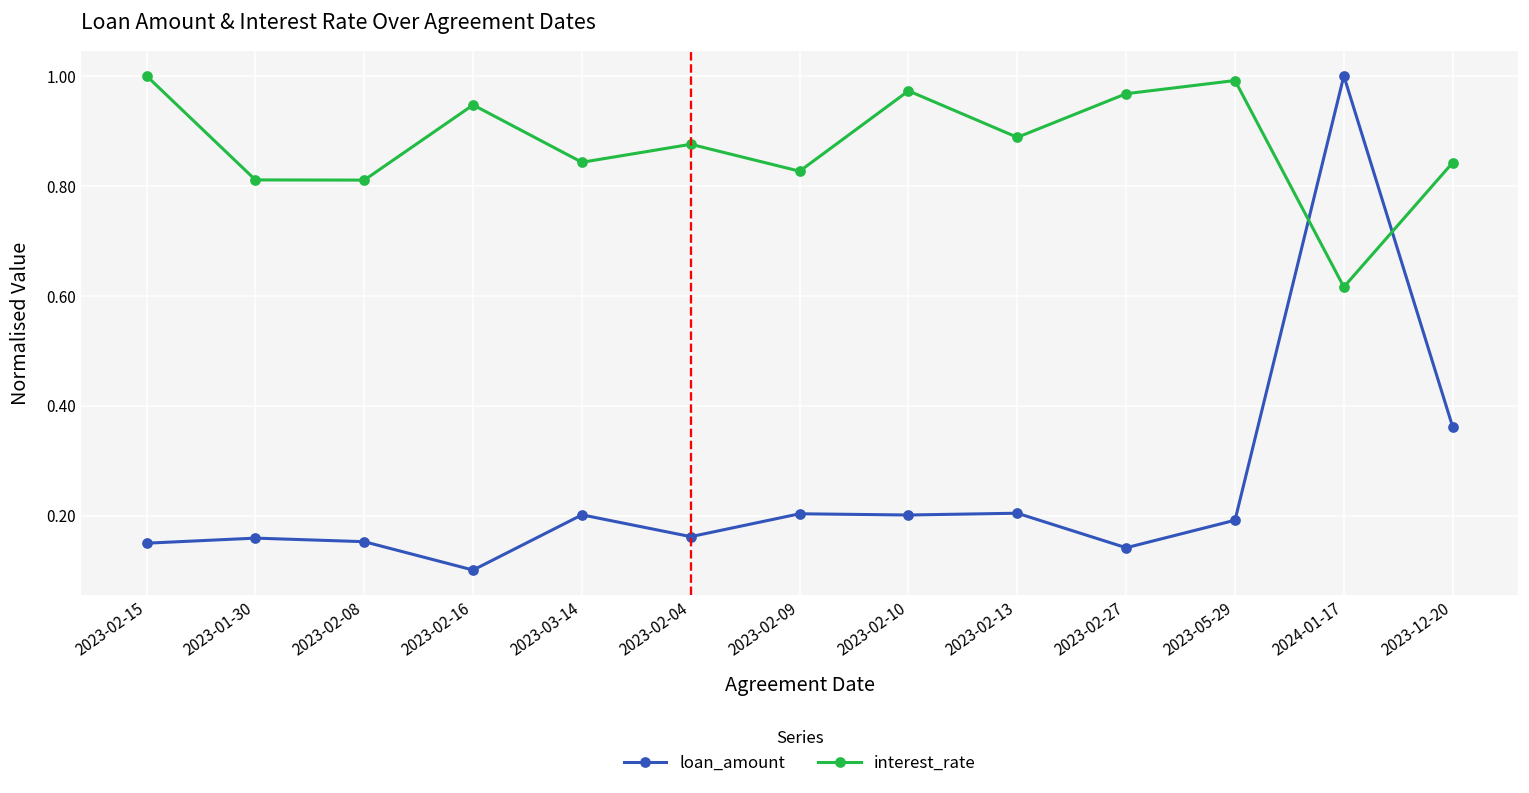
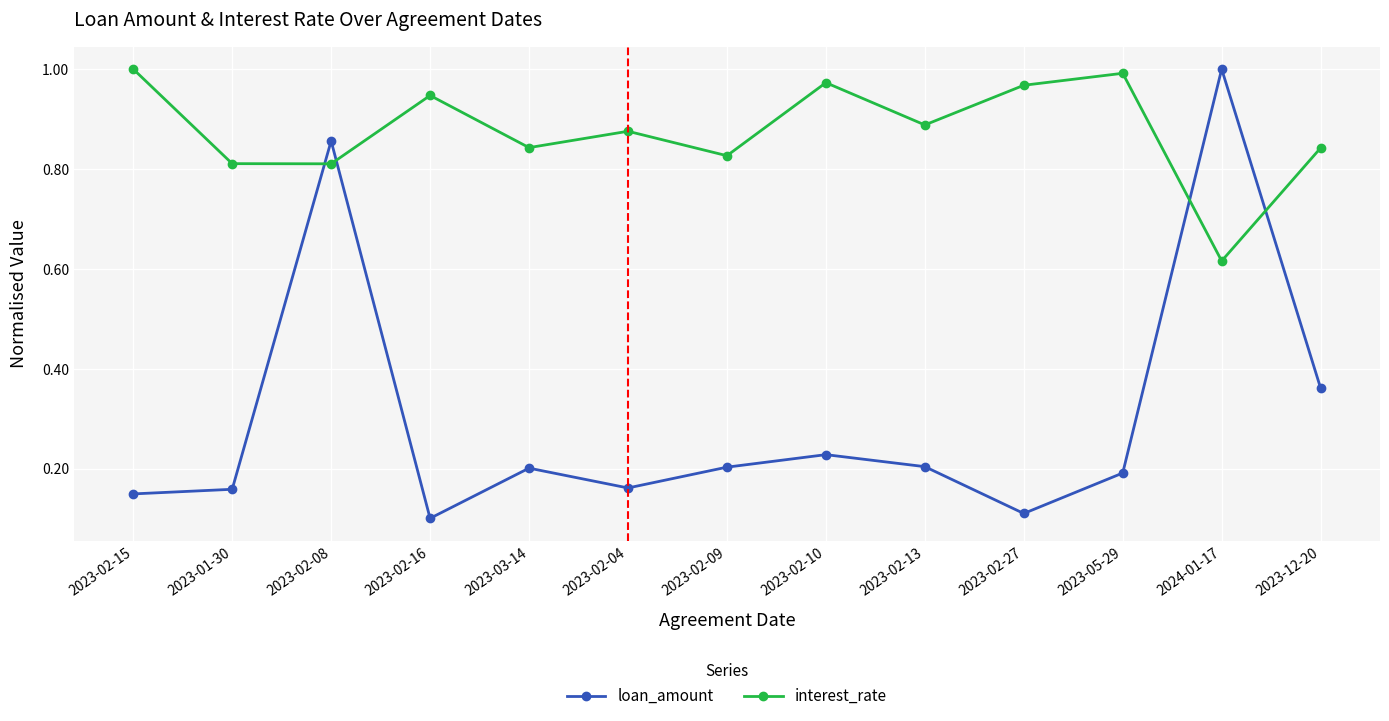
loan_amount, 2023-02-08: 0.15 -> 0.86
loan_amount, 2023-02-10: 0.20 -> 0.23
loan_amount, 2023-02-27: 0.14 -> 0.11
